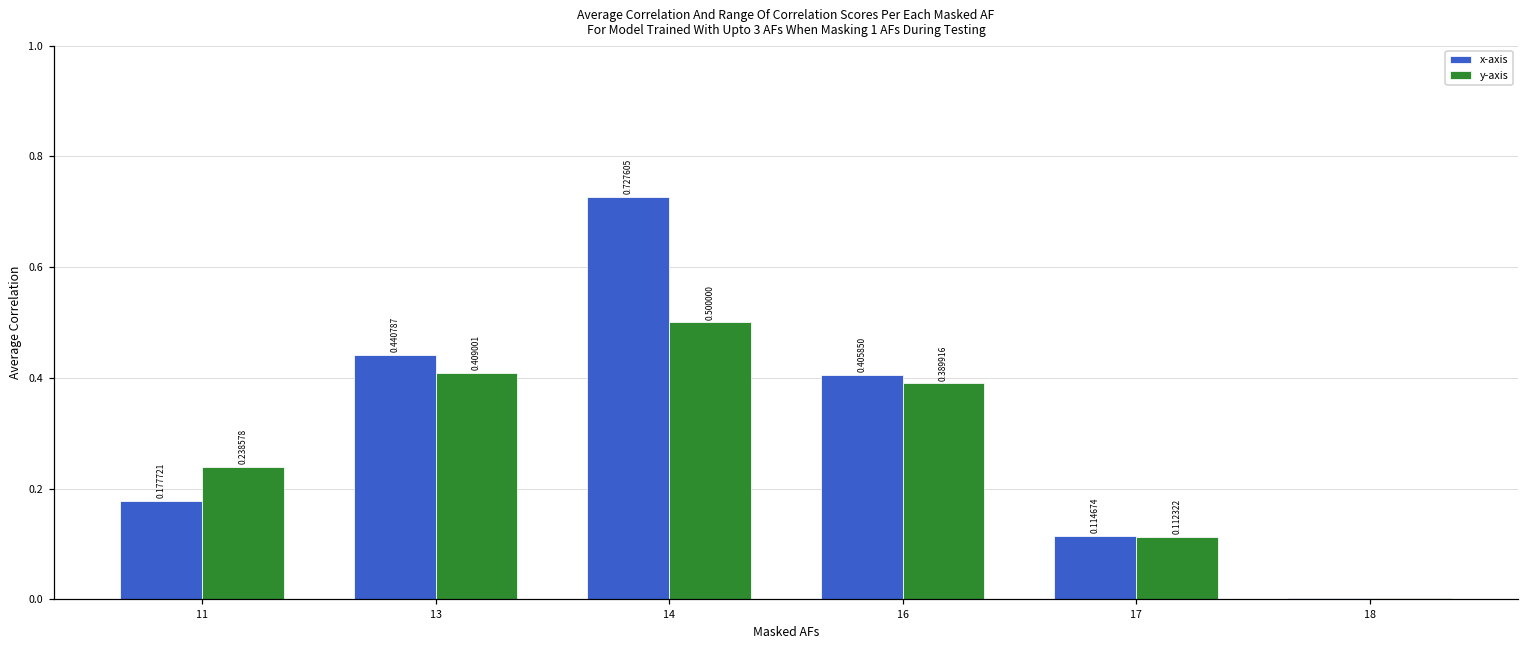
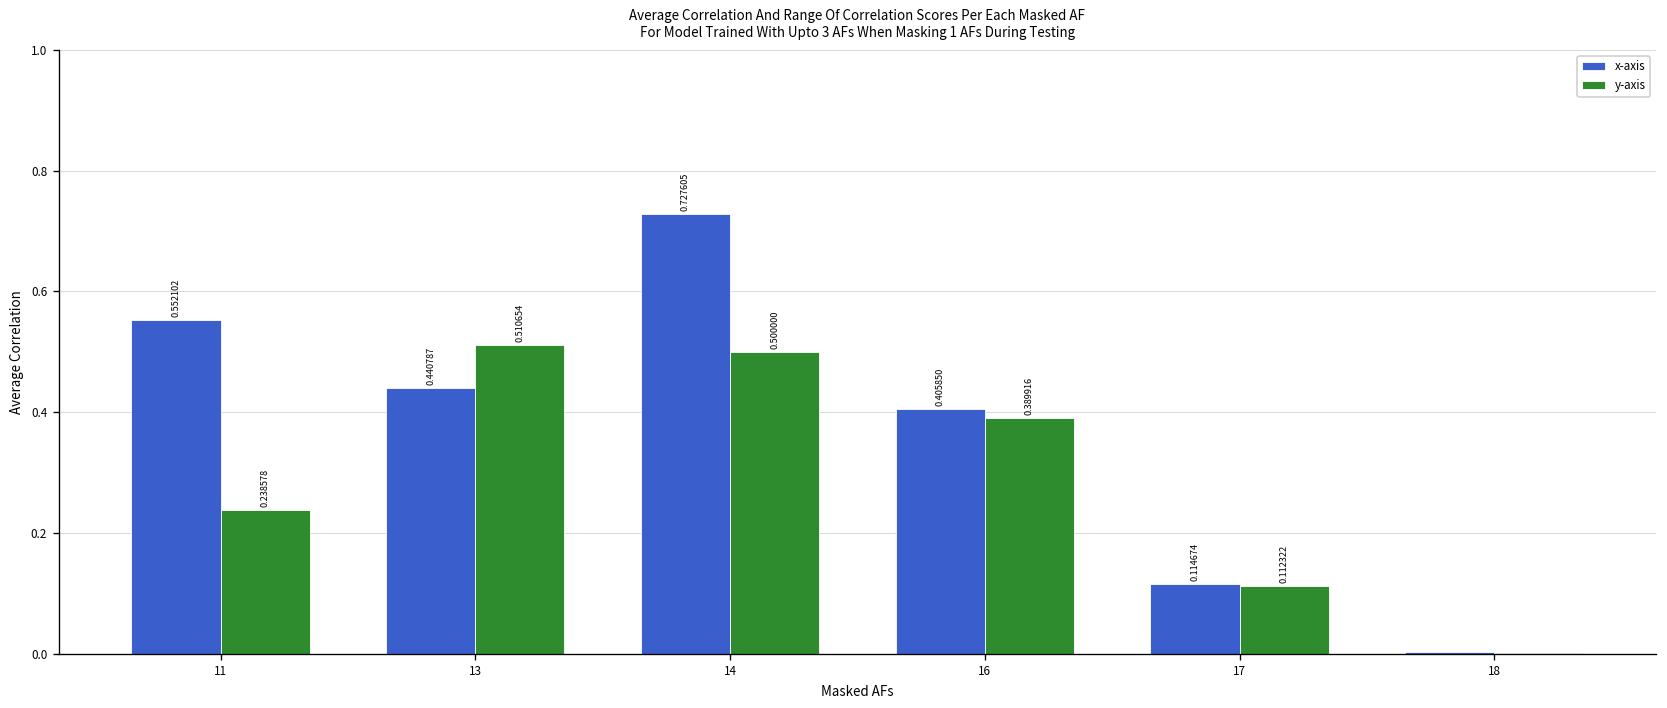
x-axis, 11: 0.177721 -> 0.552102
y-axis, 13: 0.409001 -> 0.510654
